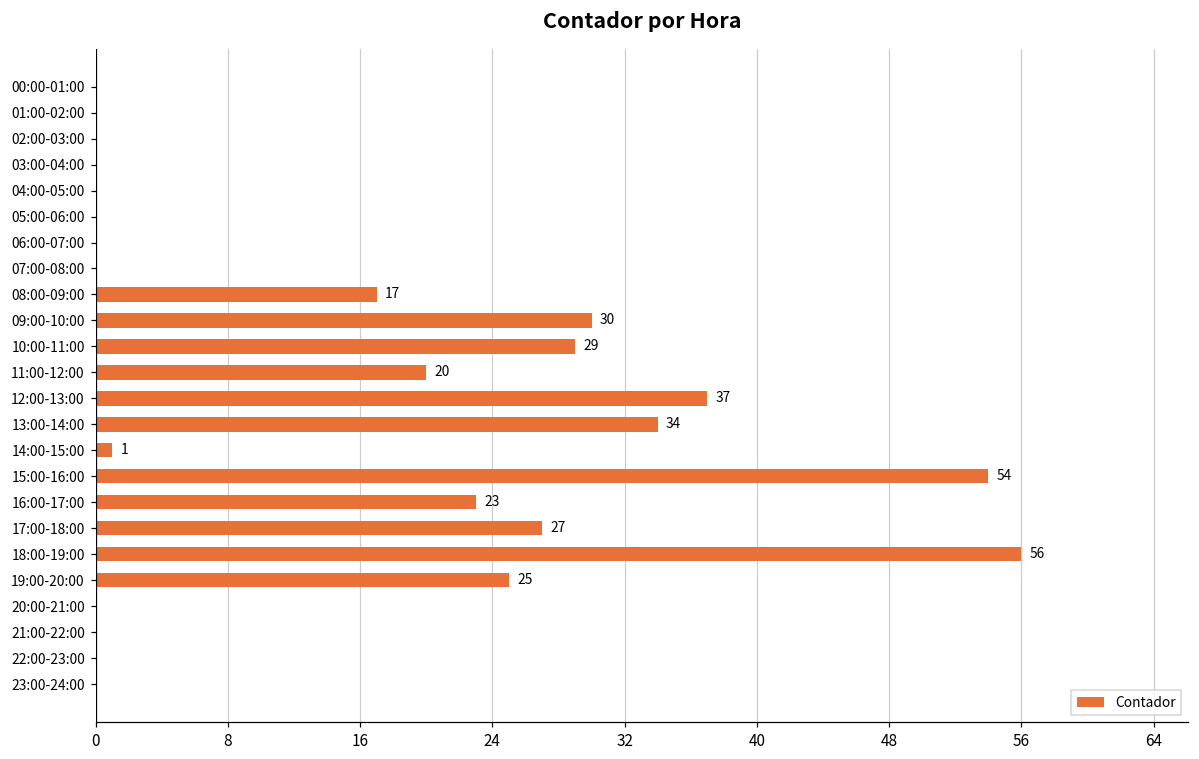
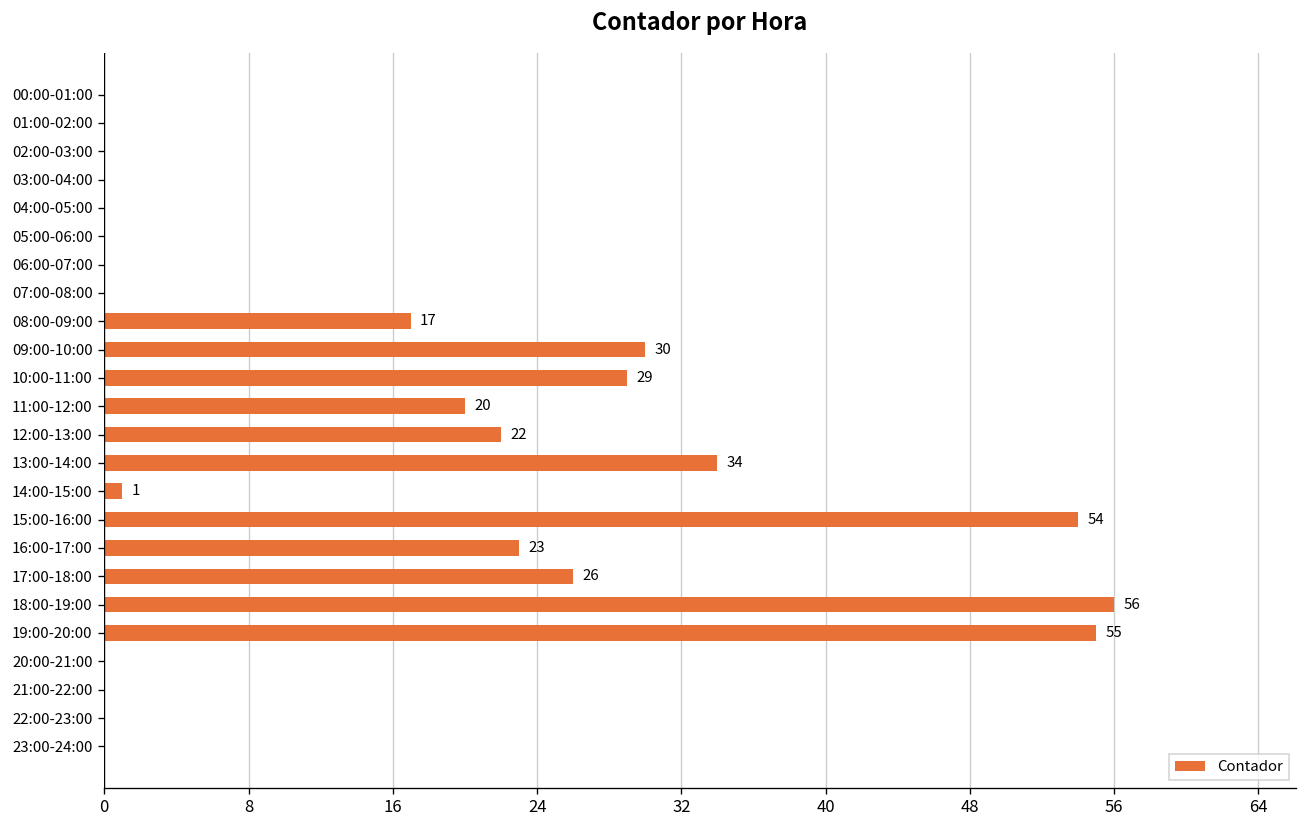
12:00-13:00: 37 -> 22
17:00-18:00: 27 -> 26
19:00-20:00: 25 -> 55
